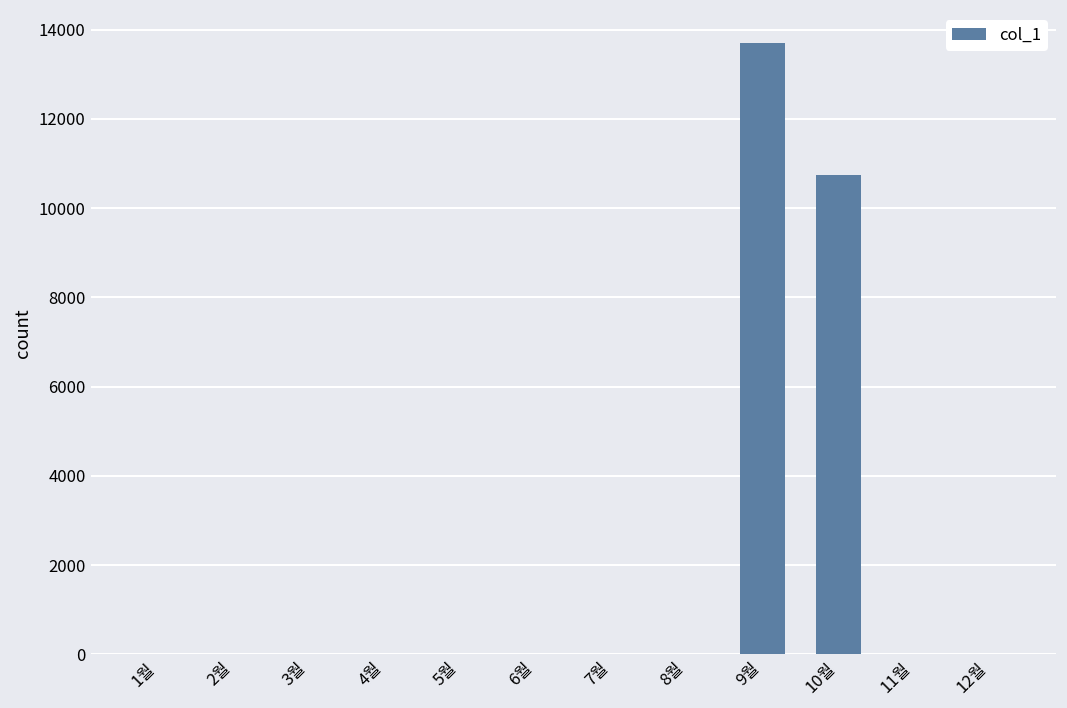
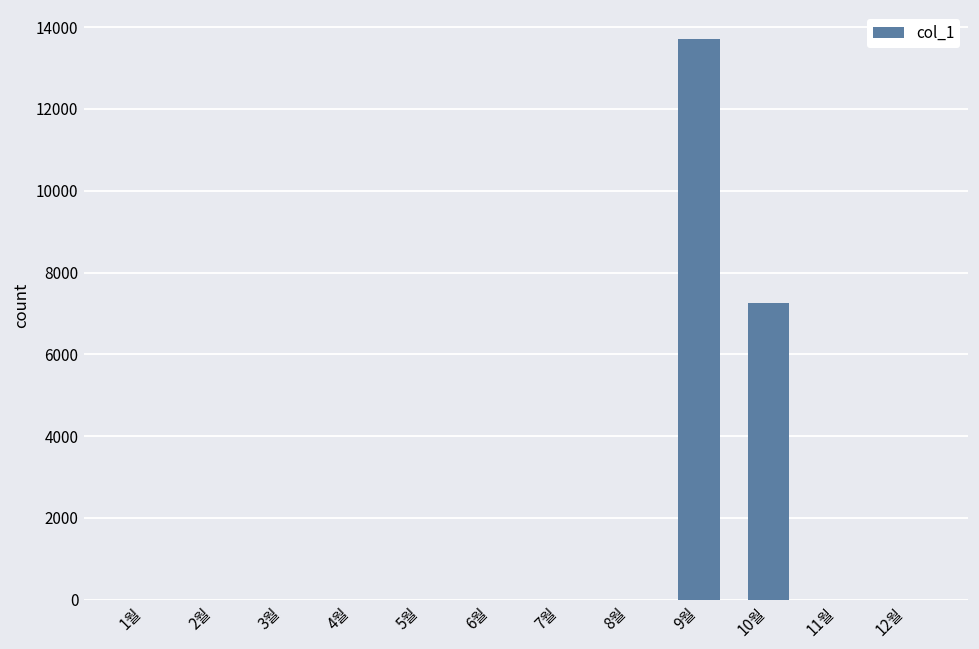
10월: 10700 -> 7300
